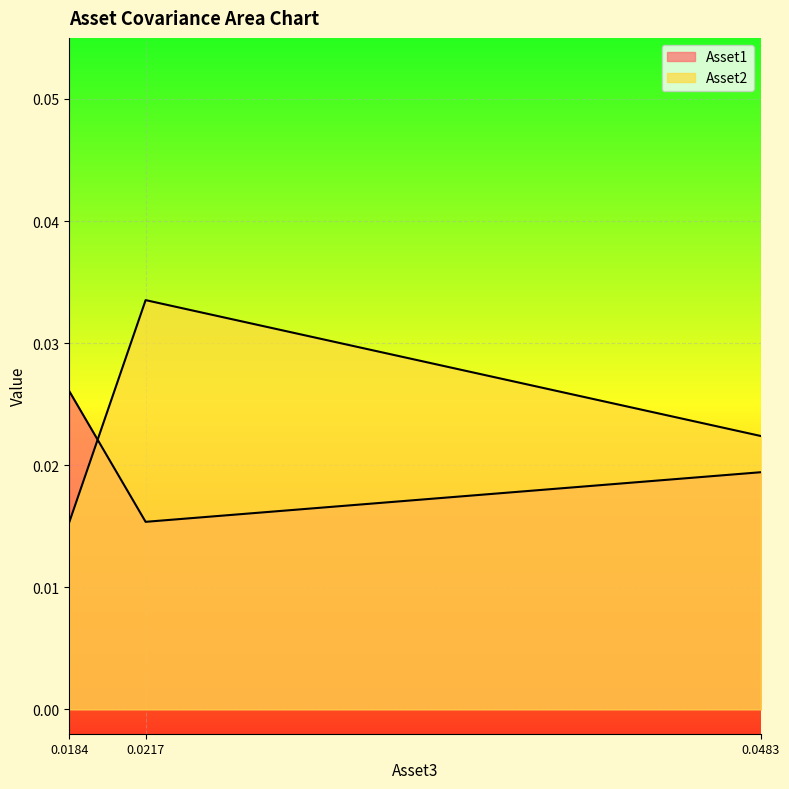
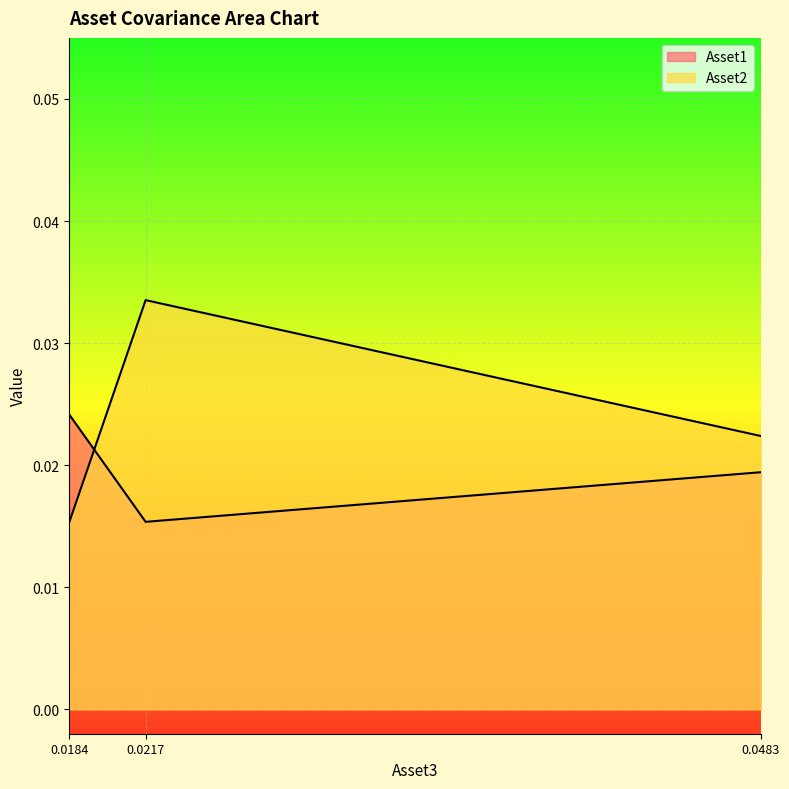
Asset1, 0.0184: 0.0260 -> 0.0241
